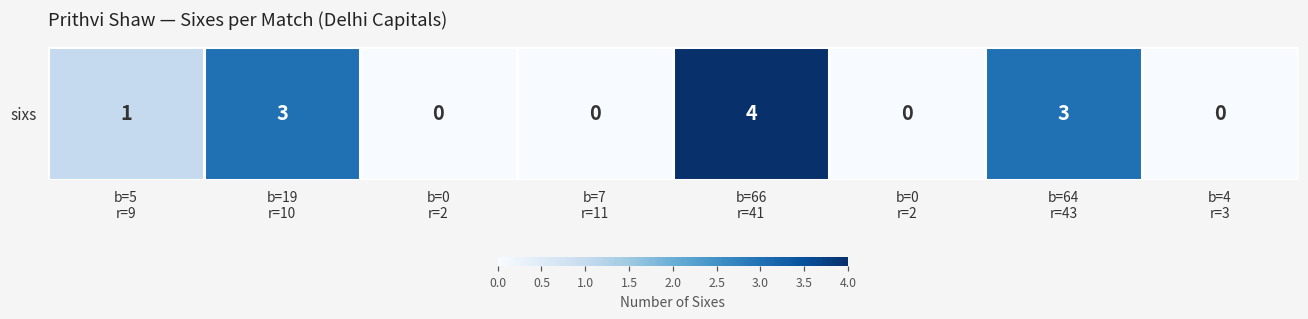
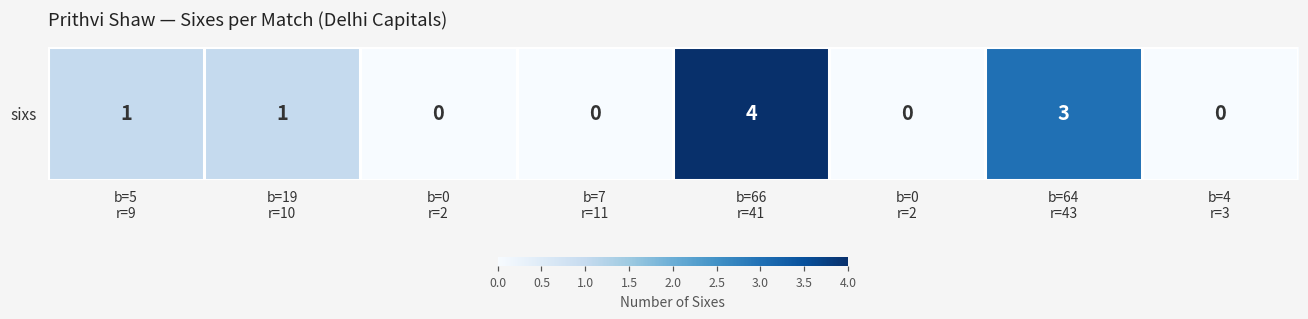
sixs, b=19 r=10: 3 -> 1
